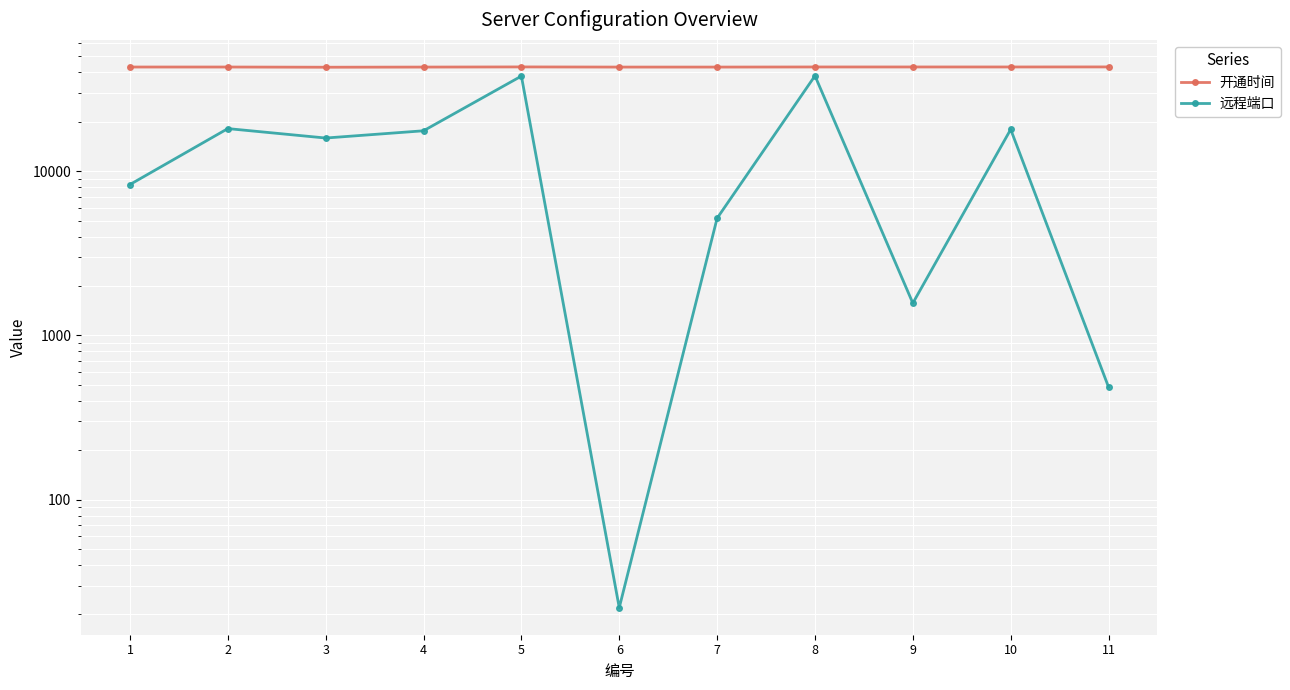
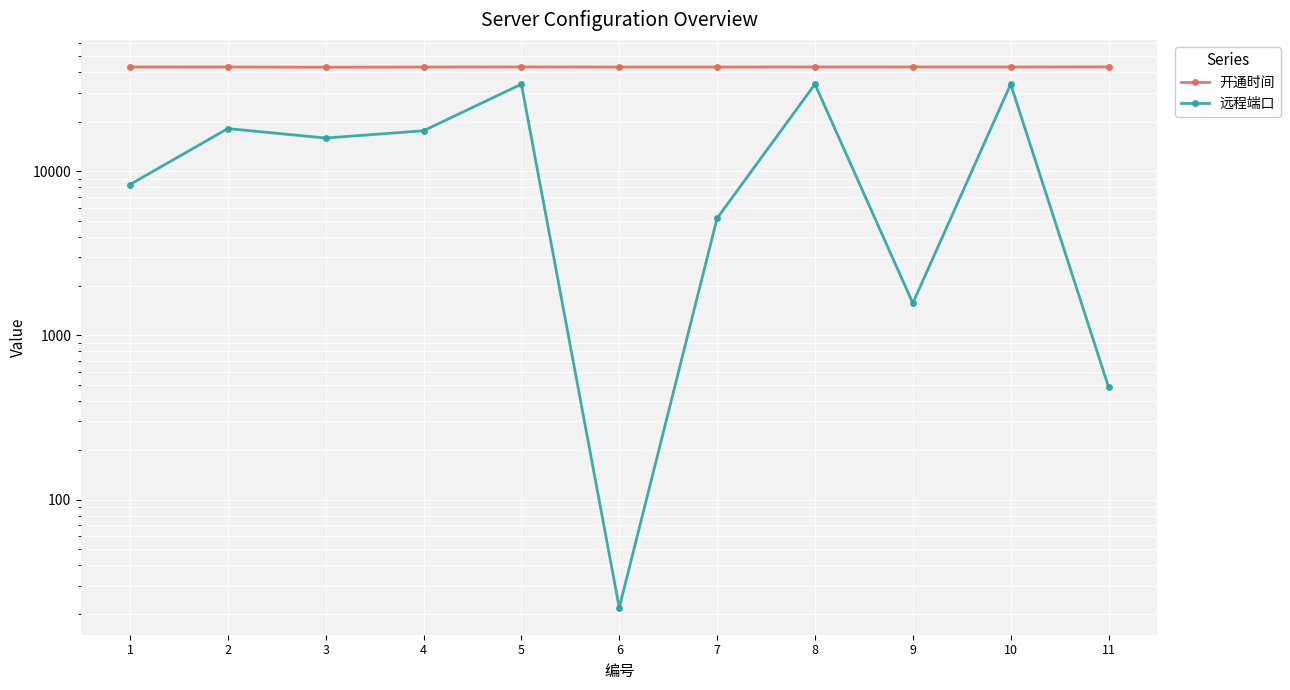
远程端口, 5: 38000 -> 34000
远程端口, 8: 38000 -> 34000
远程端口, 10: 18000 -> 34000
